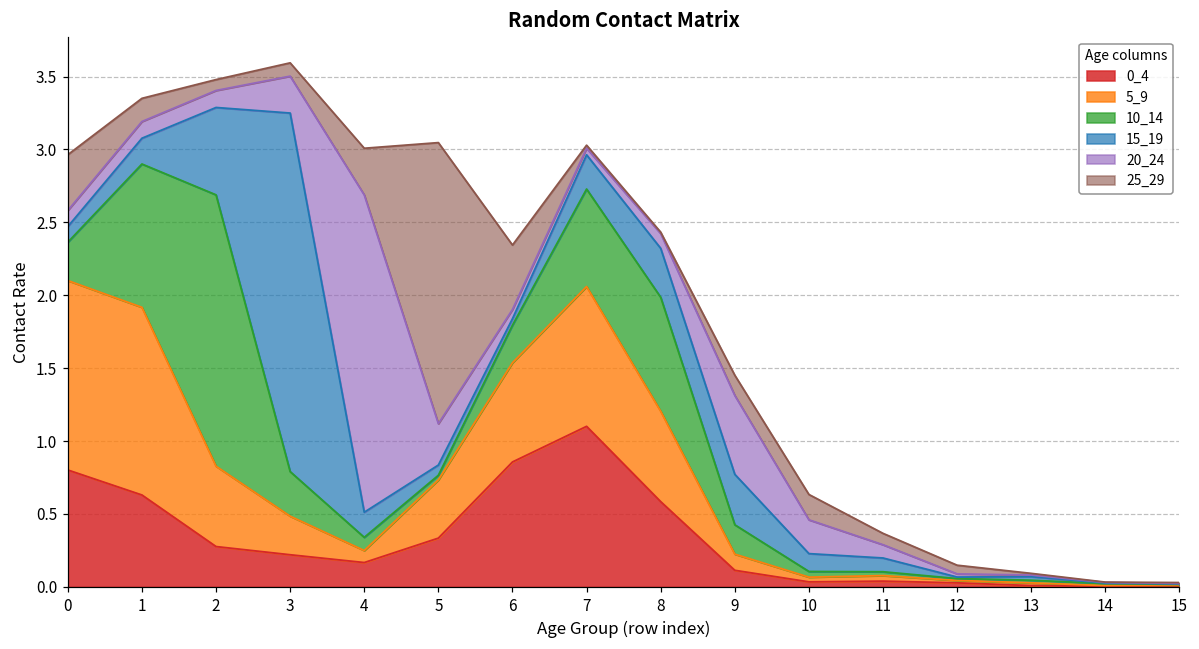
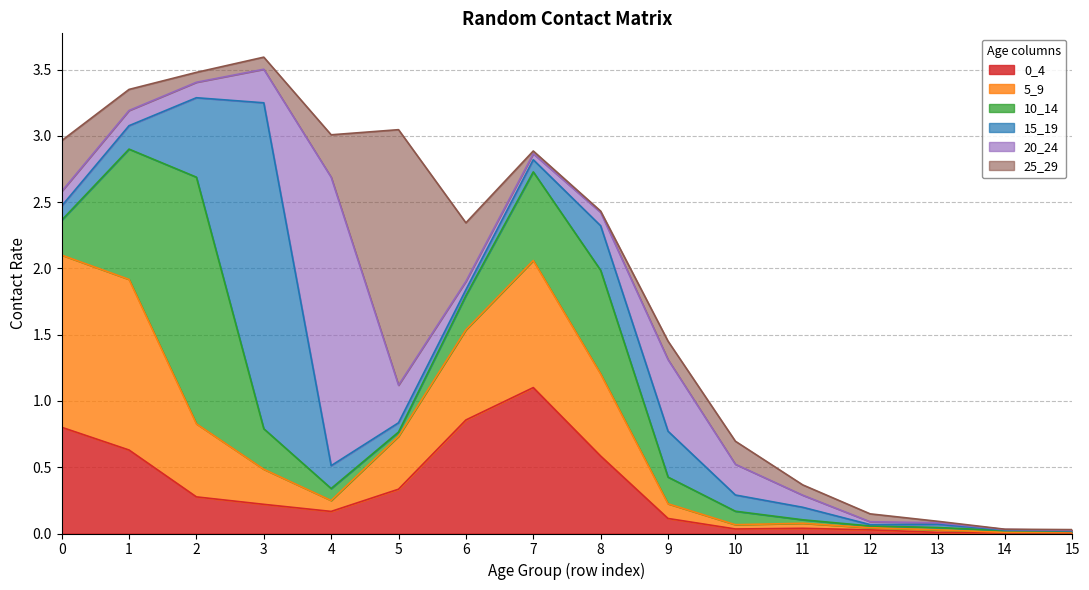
15_19, 7: 0.23 -> 0.09
10_14, 10: 0.04 -> 0.10
